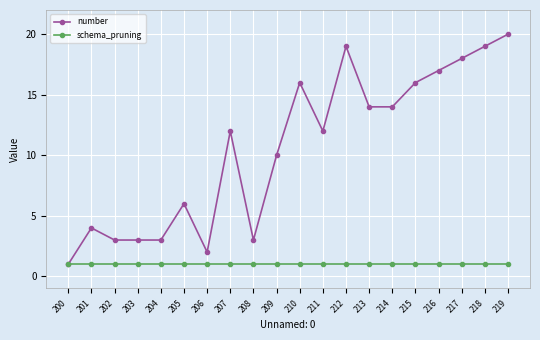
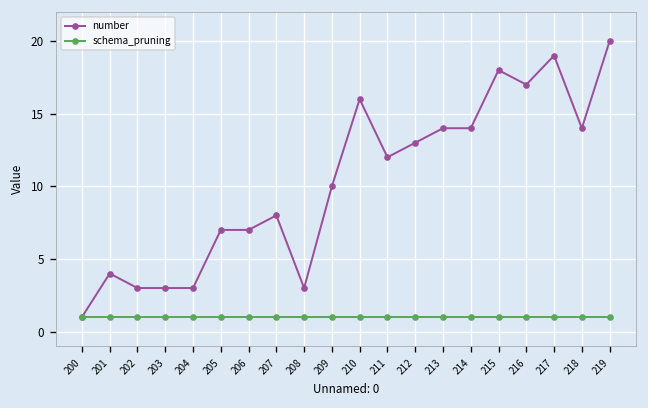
number, 205: 6 -> 7
number, 206: 2 -> 7
number, 207: 12 -> 8
number, 212: 19 -> 13
number, 215: 16 -> 18
number, 217: 18 -> 19
number, 218: 19 -> 14
